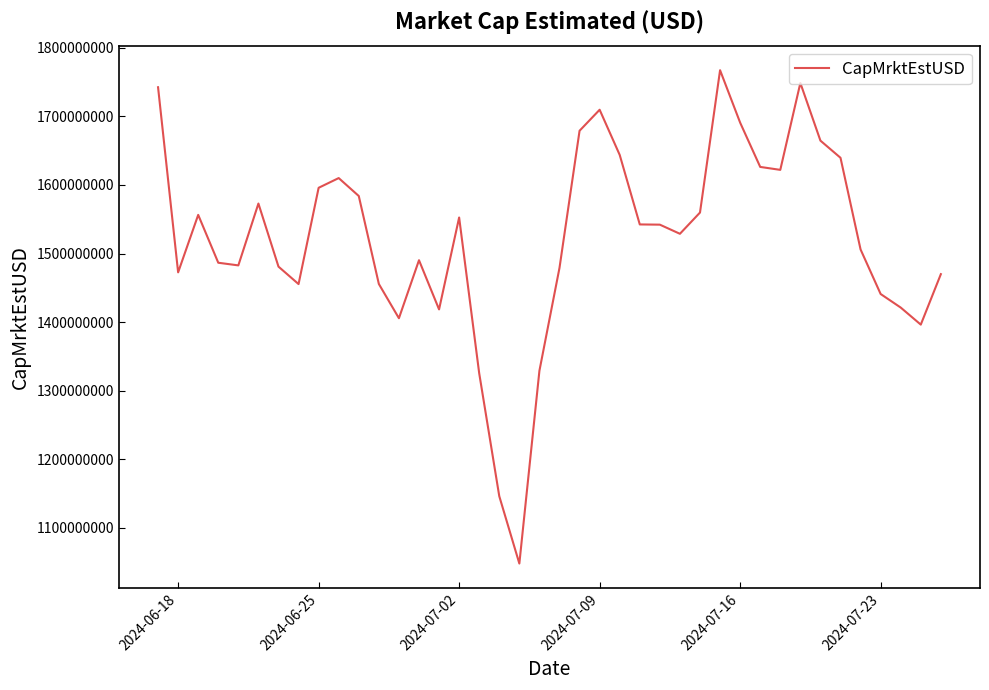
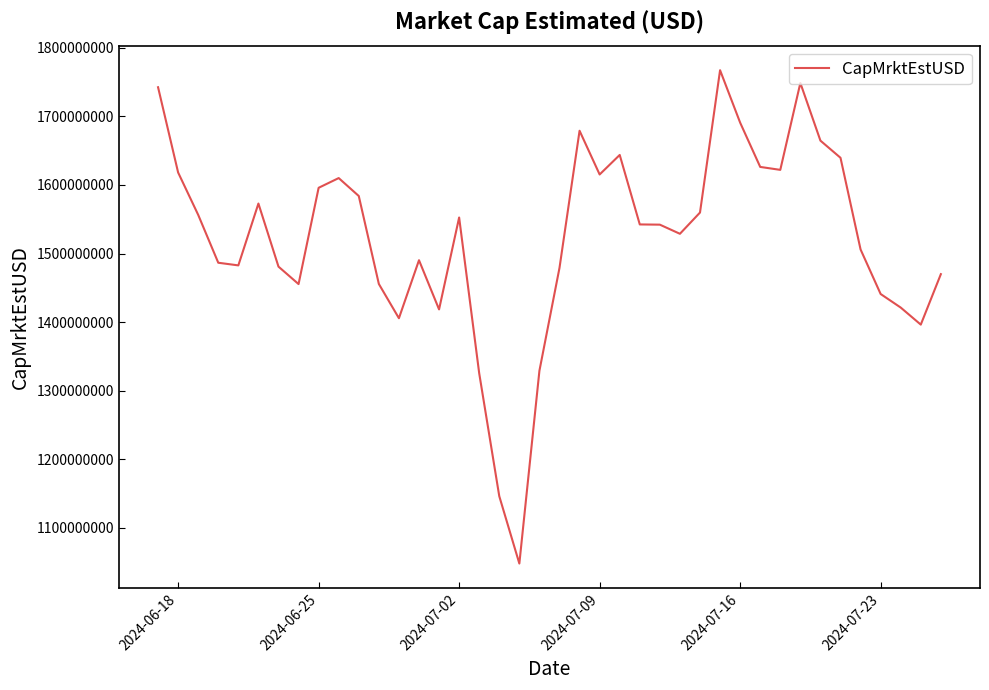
2024-06-18: 1470000000 -> 1620000000
2024-07-09: 1710000000 -> 1620000000
